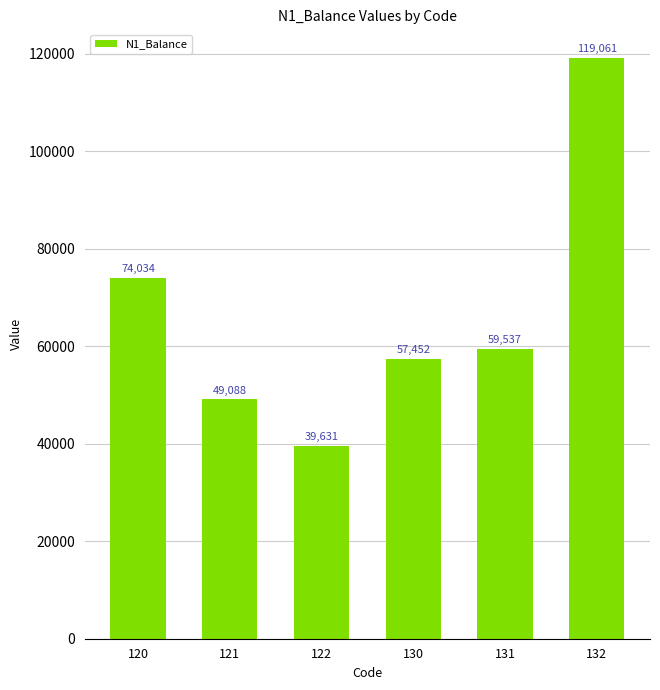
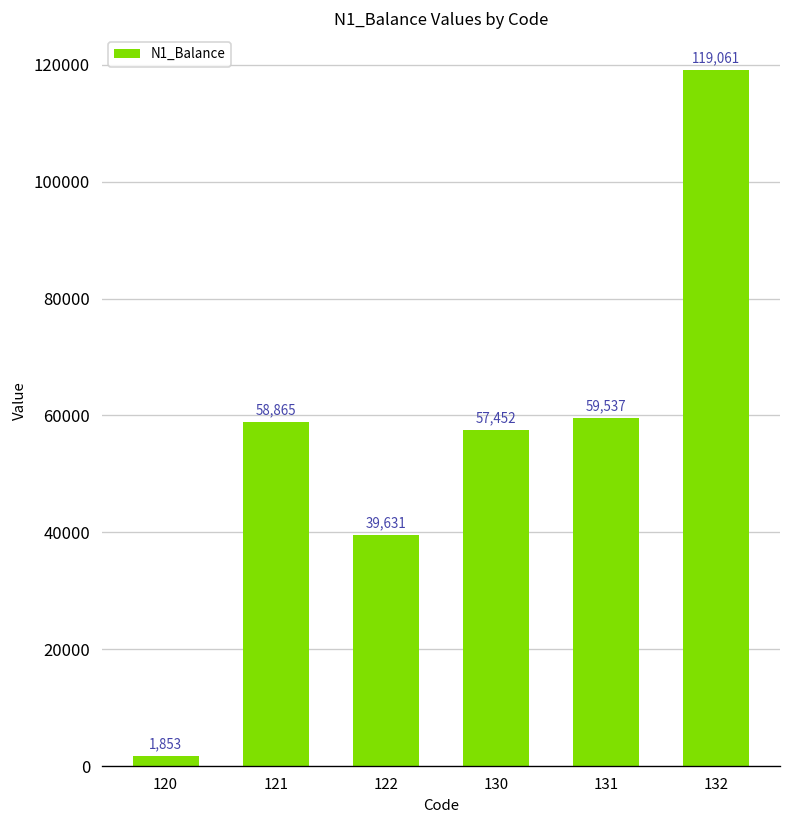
120: 74,034 -> 1,853
121: 49,088 -> 58,865
